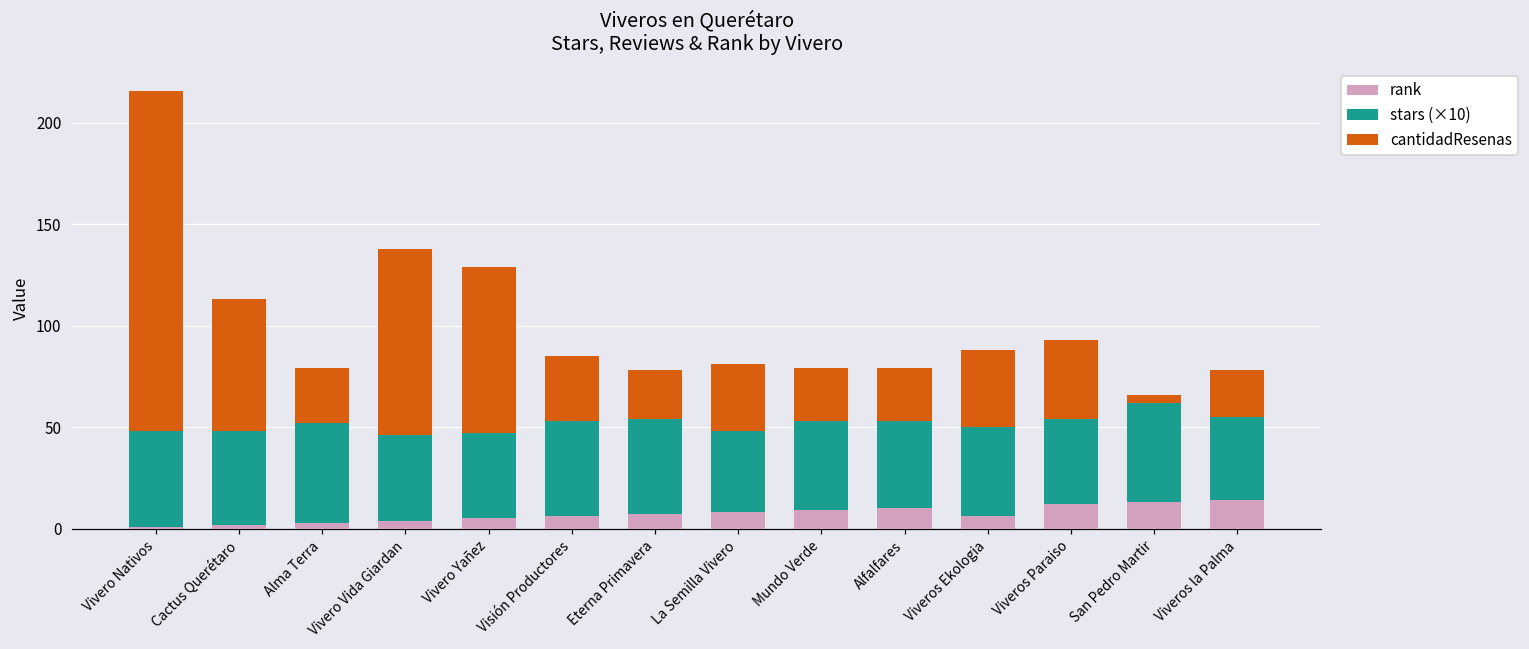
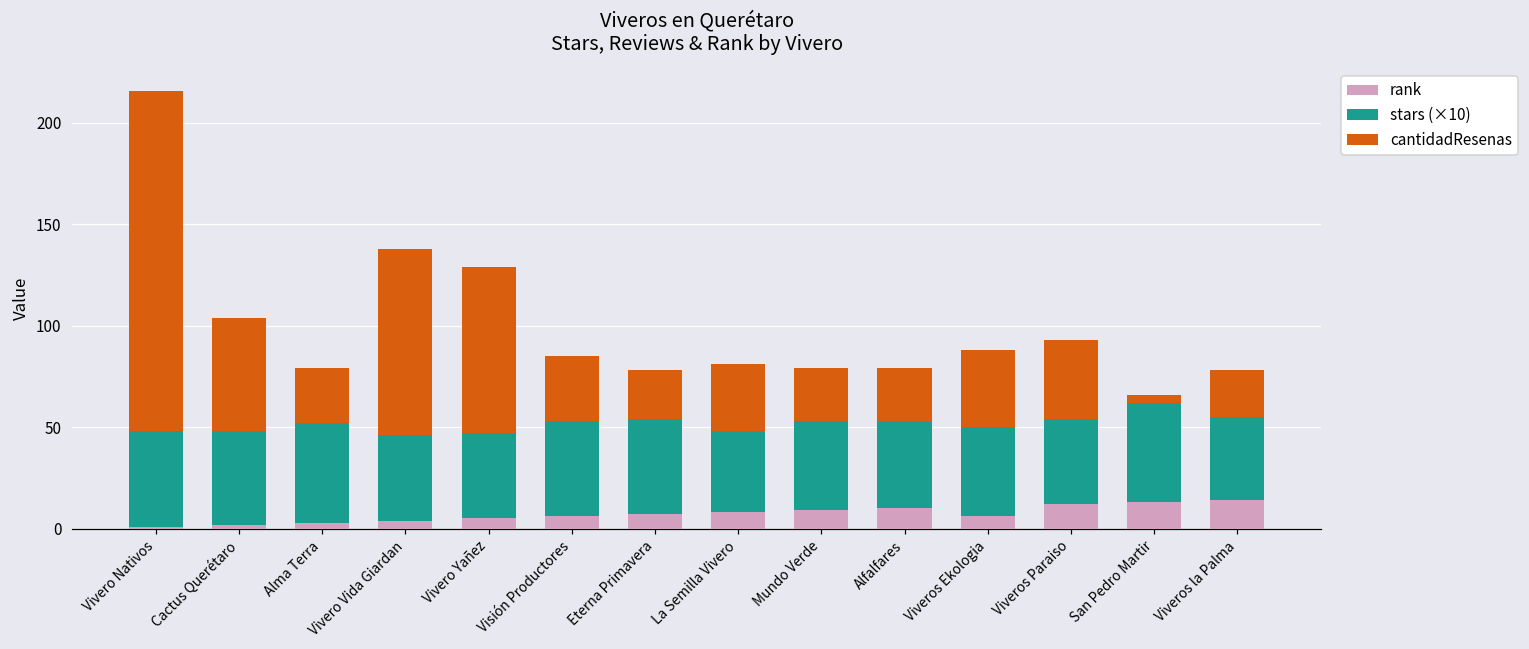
cantidadResenas, Cactus Querétaro: 65 -> 56
